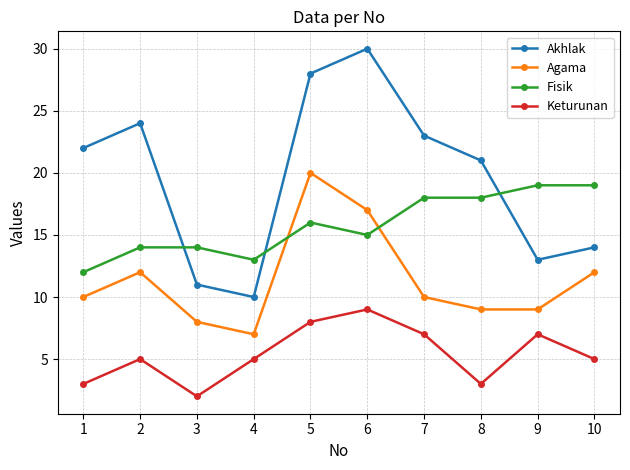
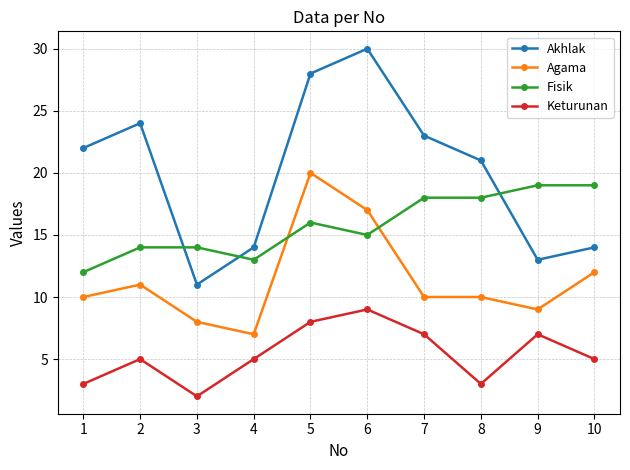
Agama, 2: 12 -> 11
Akhlak, 4: 10 -> 14
Agama, 8: 9 -> 10
